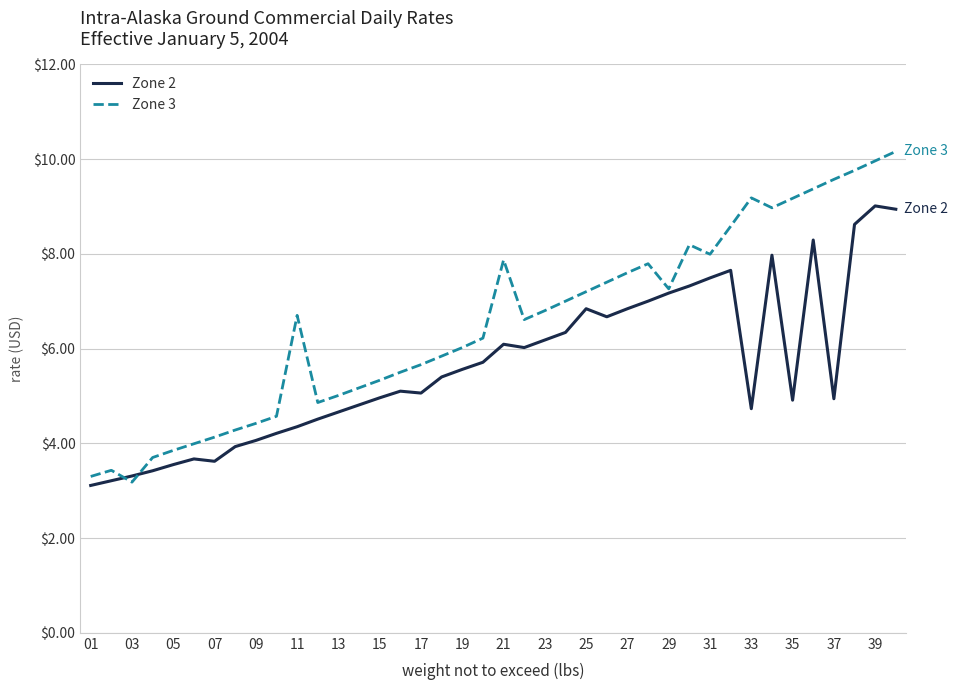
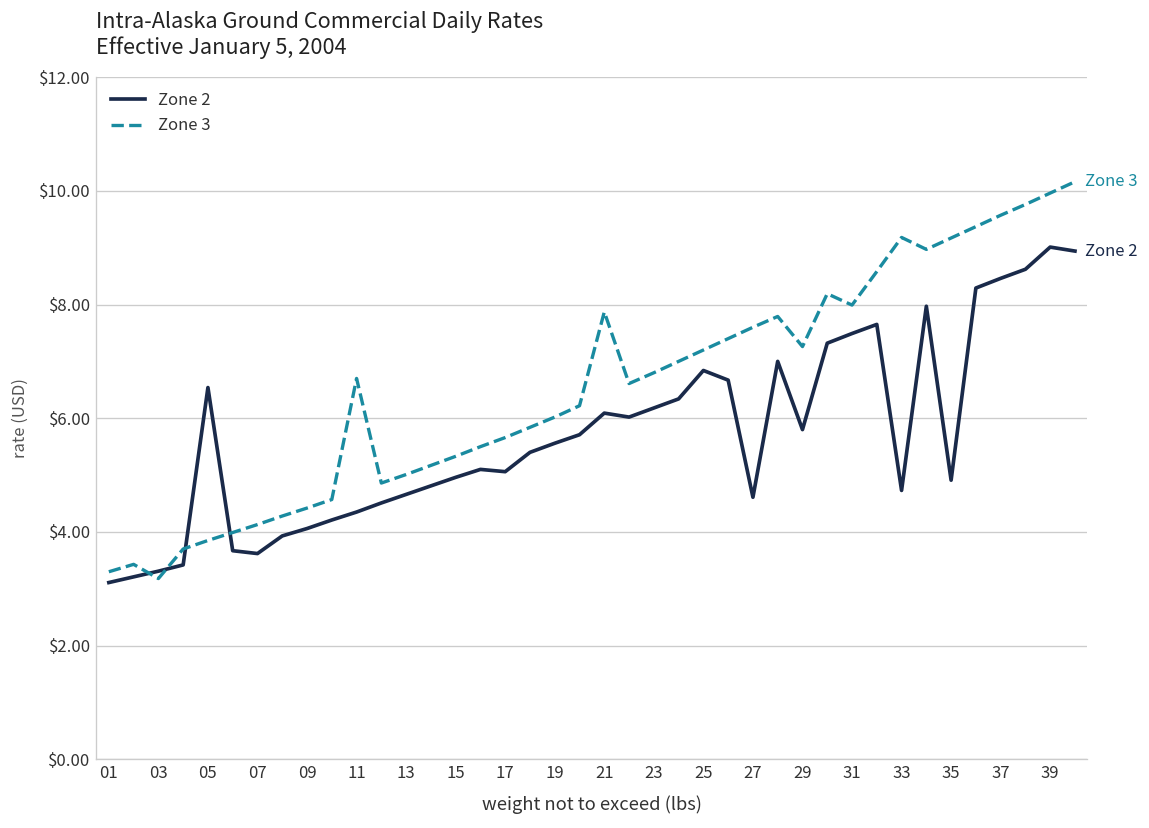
Zone 2, 05: $3.6 -> $6.5
Zone 2, 27: $6.8 -> $4.6
Zone 2, 29: $7.2 -> $5.8
Zone 2, 37: $4.9 -> $8.5
